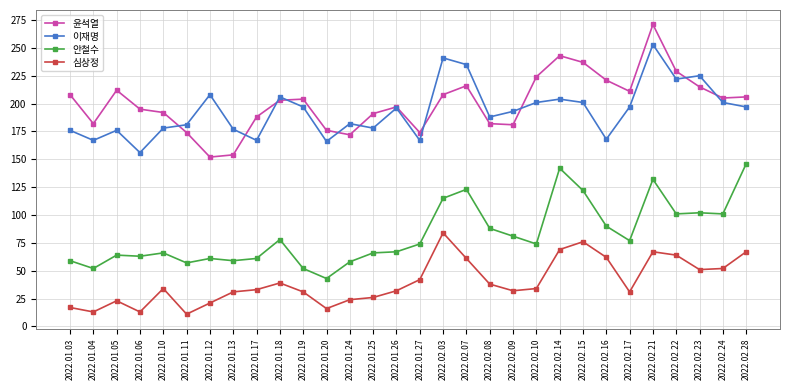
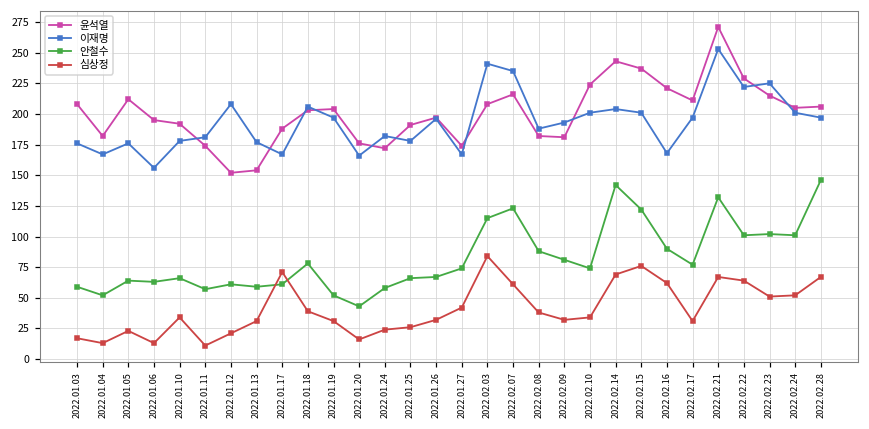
심상정, 2022.01.17: 33 -> 71
